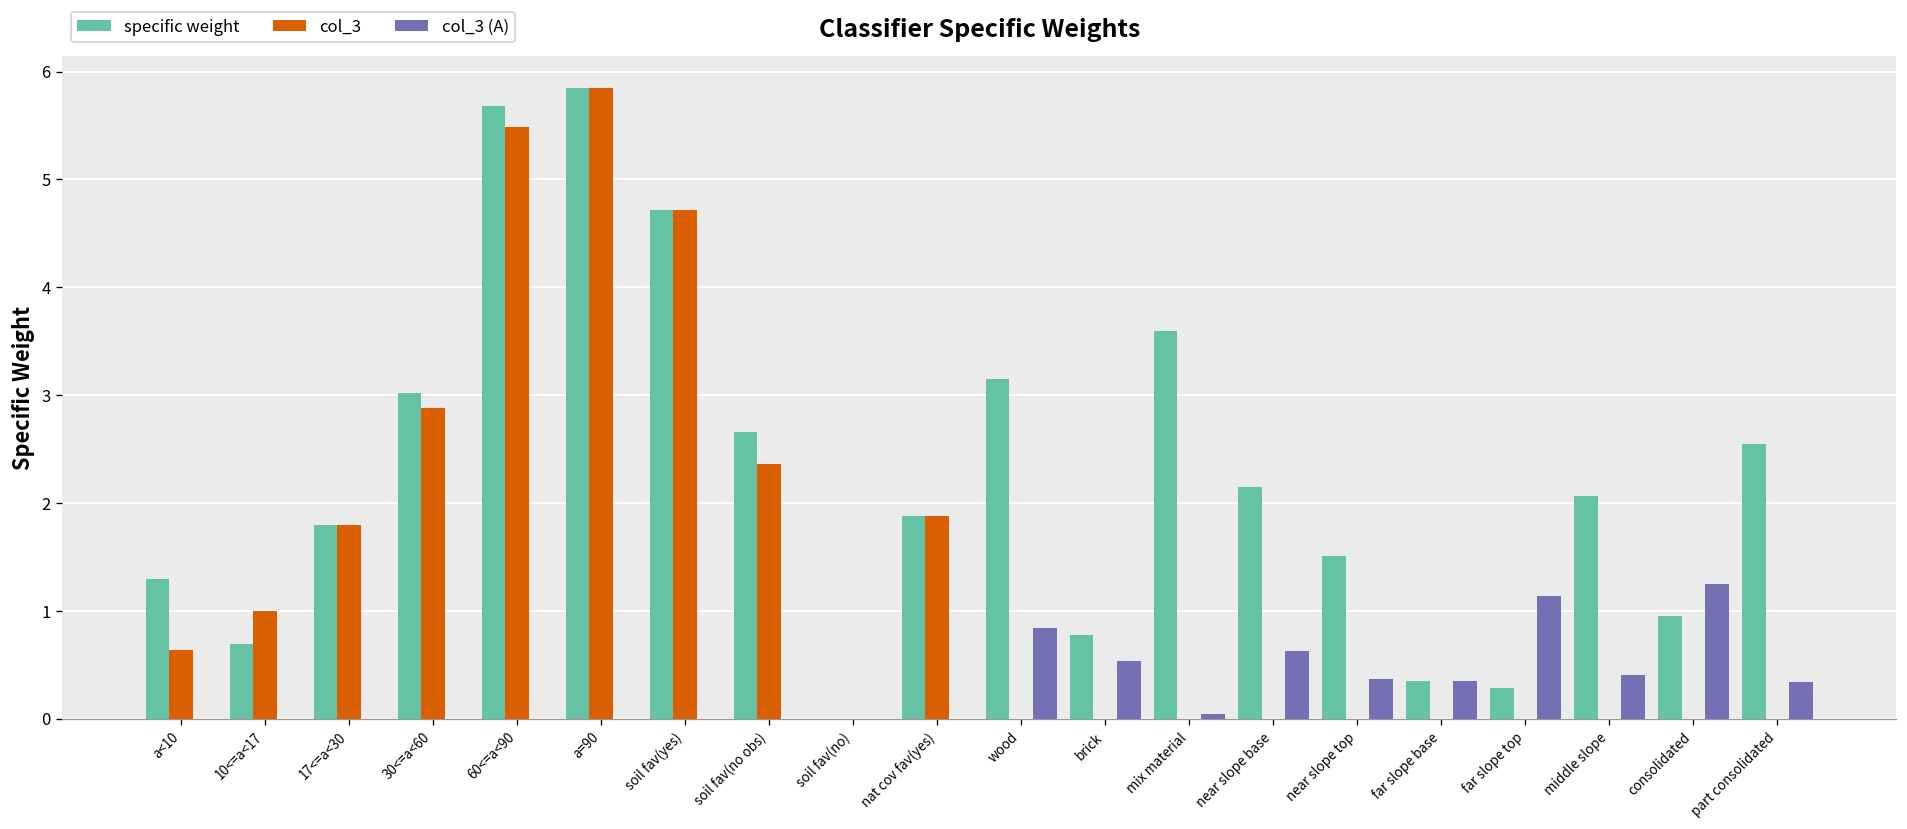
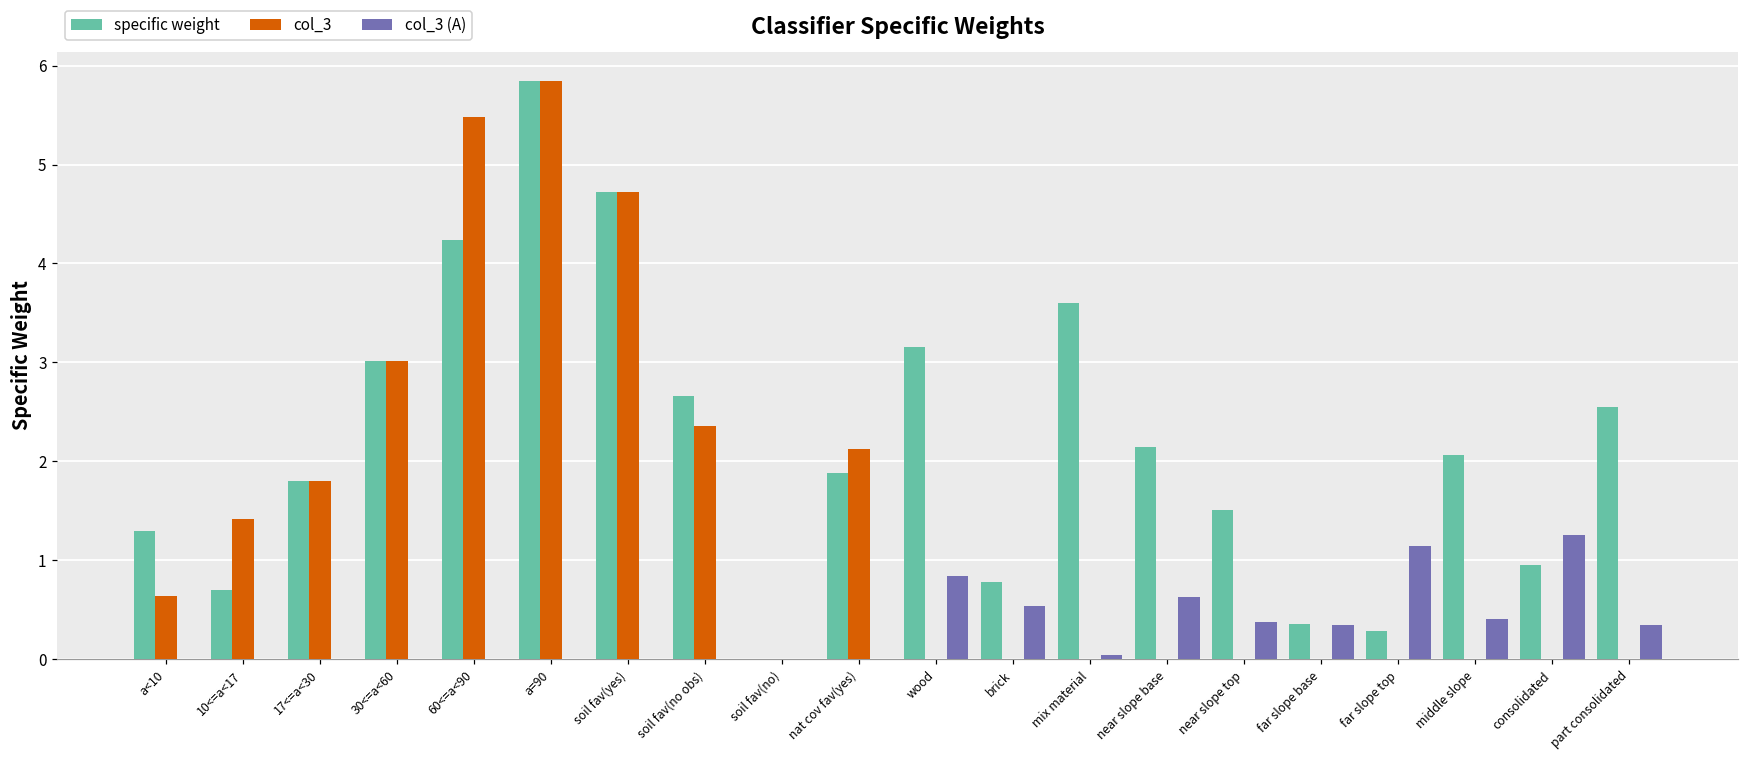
col_3, 10<=a<17: 1.0 -> 1.4
col_3, 30<=a<60: 2.9 -> 3.0
specific weight, 60<=a<90: 5.7 -> 4.2
col_3, nat cov fav(yes): 1.9 -> 2.1
